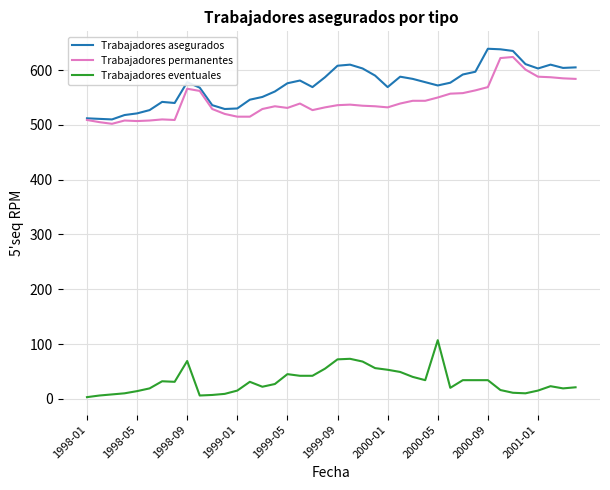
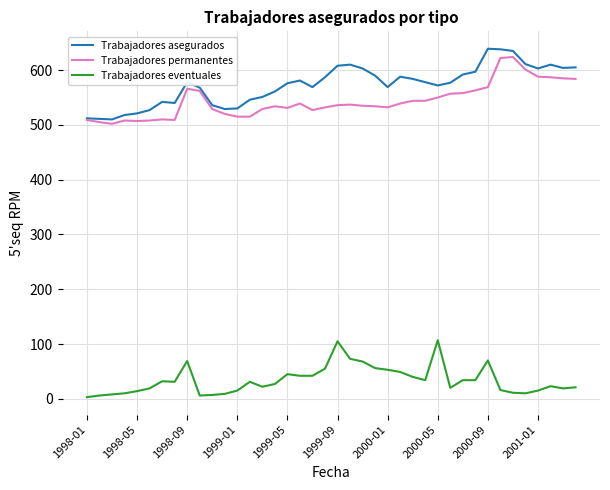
Trabajadores eventuales, 1999-09: 70 -> 110
Trabajadores eventuales, 2000-09: 30 -> 70
